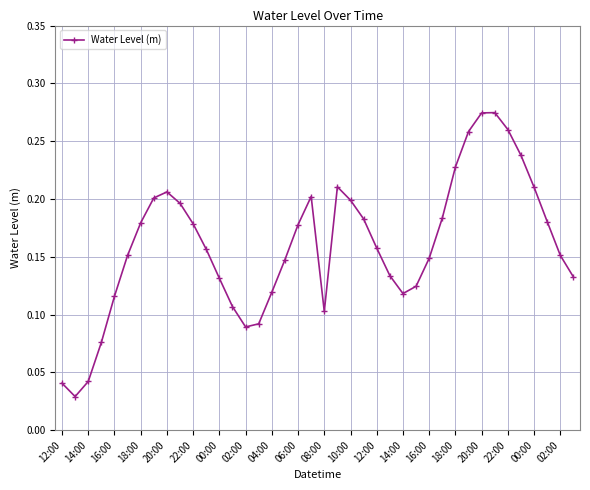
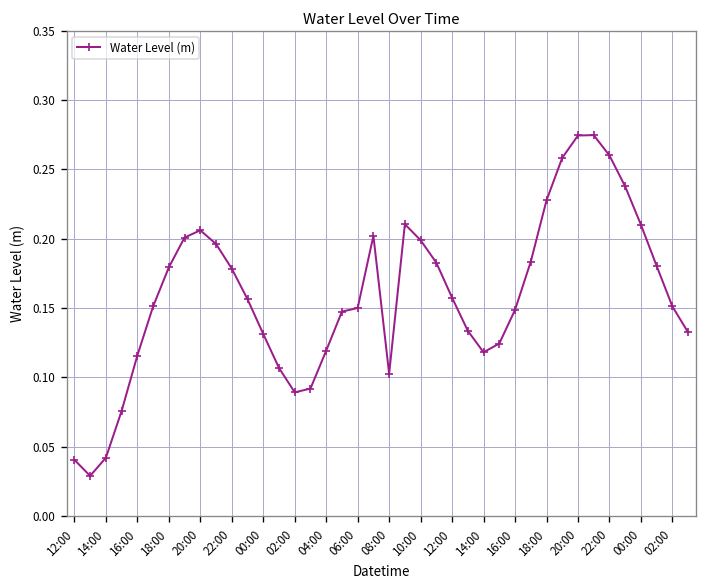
06:00: 0.178 -> 0.150
